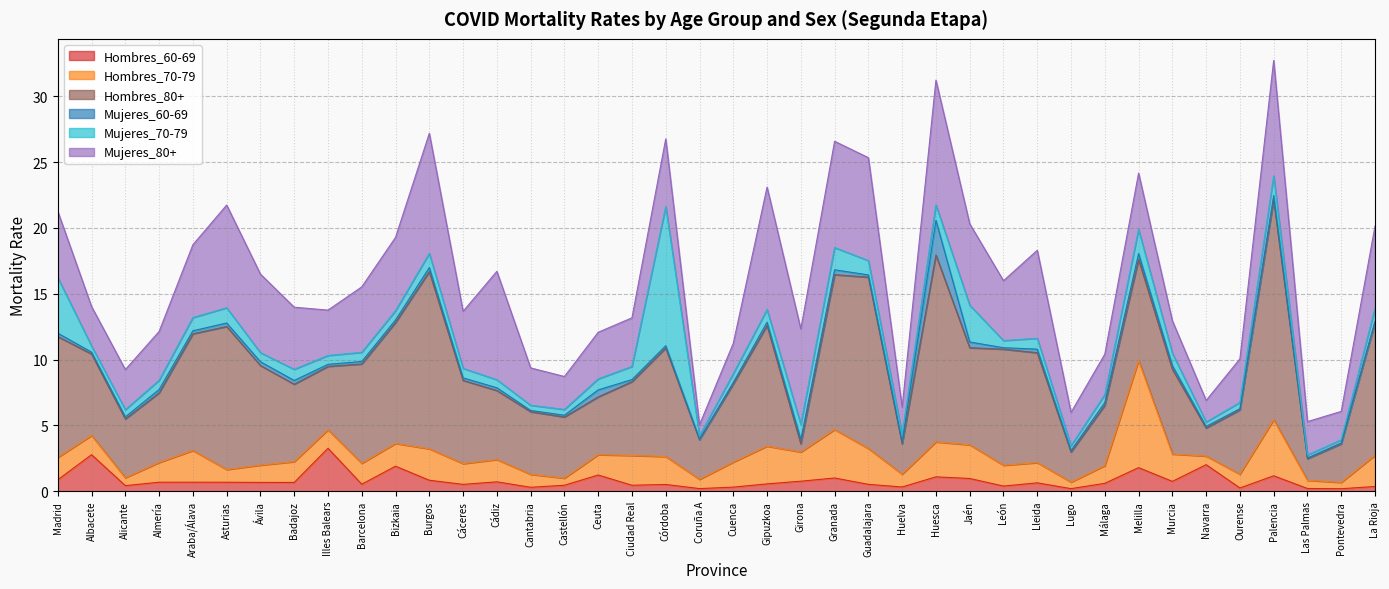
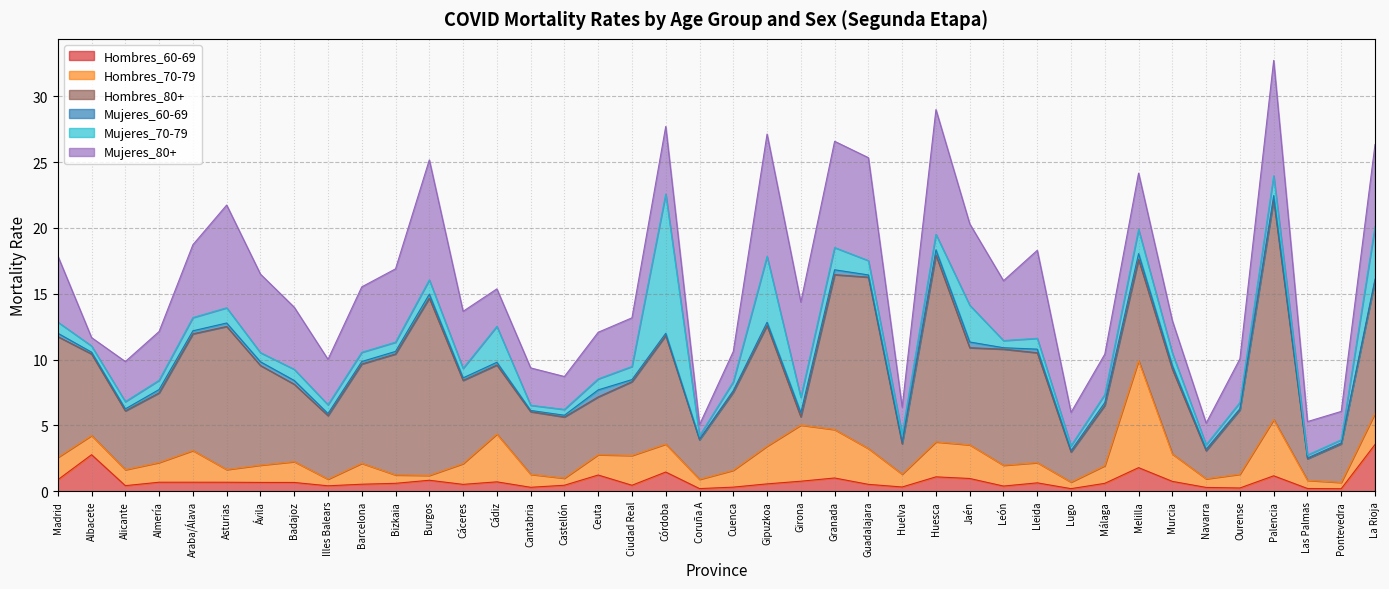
Mujeres_70-79, Madrid: 4.2 -> 0.8
Mujeres_80+, Albacete: 3.0 -> 0.6
Hombres_70-79, Alicante: 0.6 -> 1.2
Hombres_60-69, Illes Balears: 3.3 -> 0.4
Hombres_70-79, Illes Balears: 1.4 -> 0.5
Hombres_60-69, Bizkaia: 1.9 -> 0.6
Hombres_70-79, Bizkaia: 1.7 -> 0.6
Hombres_70-79, Burgos: 2.4 -> 0.4
Hombres_70-79, Cádiz: 1.7 -> 3.6
Mujeres_70-79, Cádiz: 0.6 -> 2.7
Mujeres_80+, Cádiz: 8.2 -> 2.8
Hombres_60-69, Córdoba: 0.5 -> 1.5
Hombres_70-79, Cuenca: 1.9 -> 1.3
Mujeres_70-79, Gipuzkoa: 1.0 -> 5.0
Hombres_70-79, Girona: 2.2 -> 4.3
Mujeres_60-69, Huesca: 2.6 -> 0.4
Hombres_60-69, Navarra: 2.0 -> 0.3
Hombres_60-69, La Rioja: 0.4 -> 3.5
Mujeres_70-79, La Rioja: 1.0 -> 4.0
